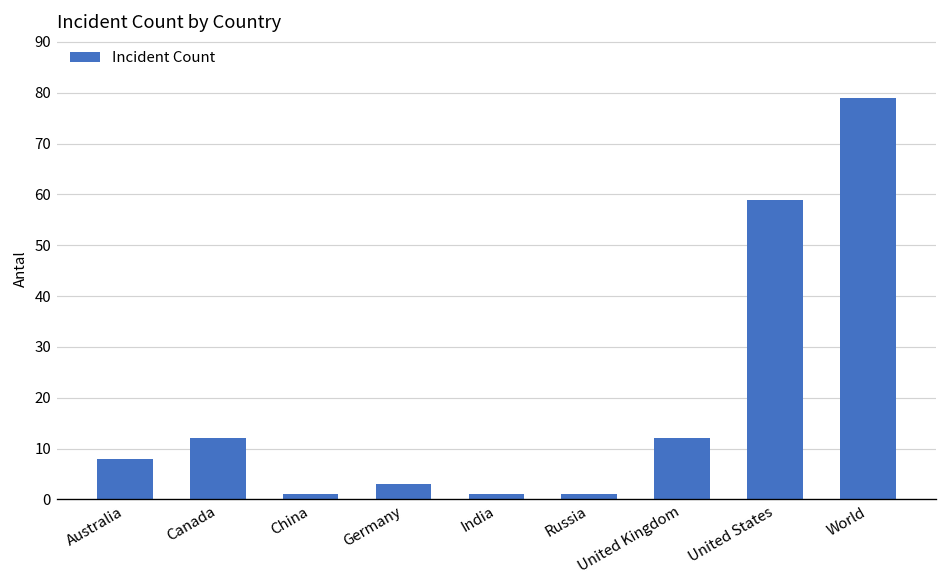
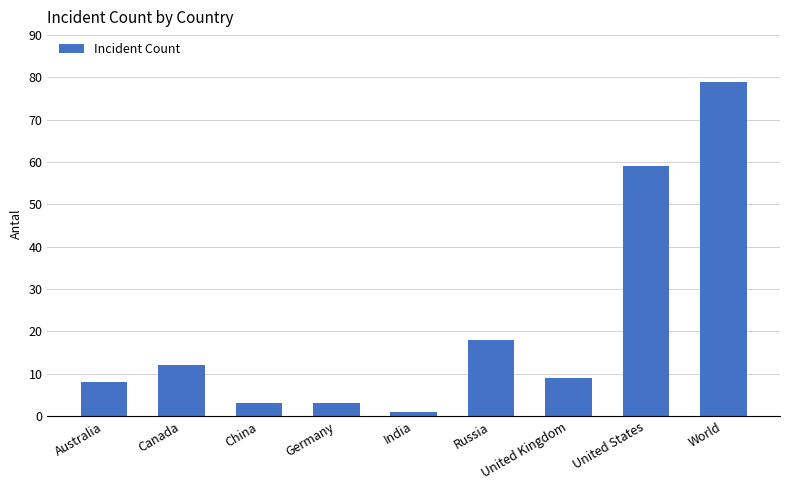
China: 1 -> 3
Russia: 1 -> 18
United Kingdom: 12 -> 9
